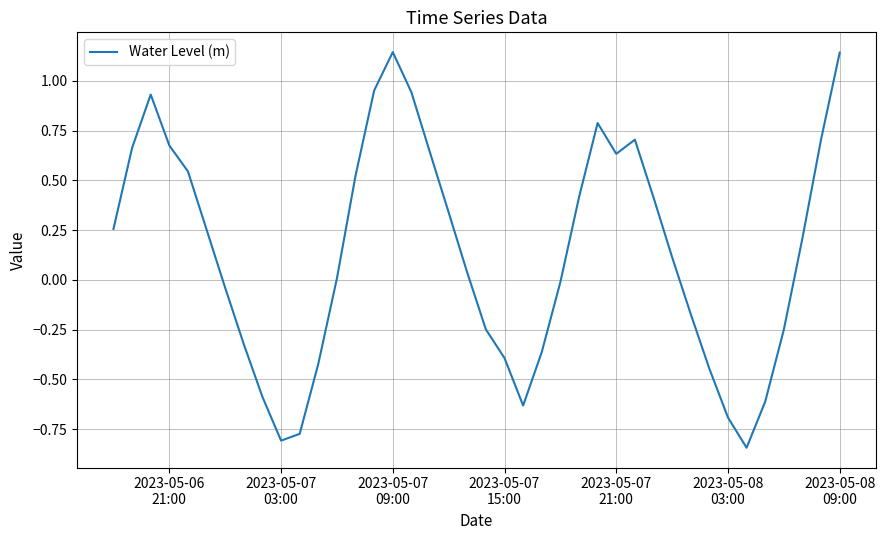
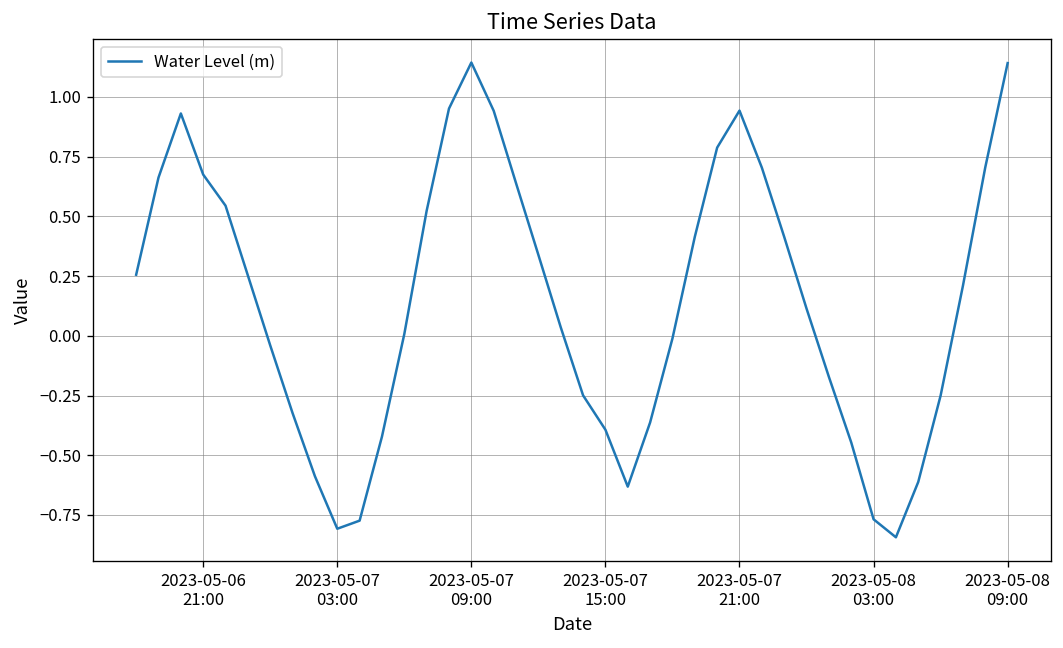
2023-05-07 21:00: 0.63 -> 0.94
2023-05-08 03:00: -0.69 -> -0.77
